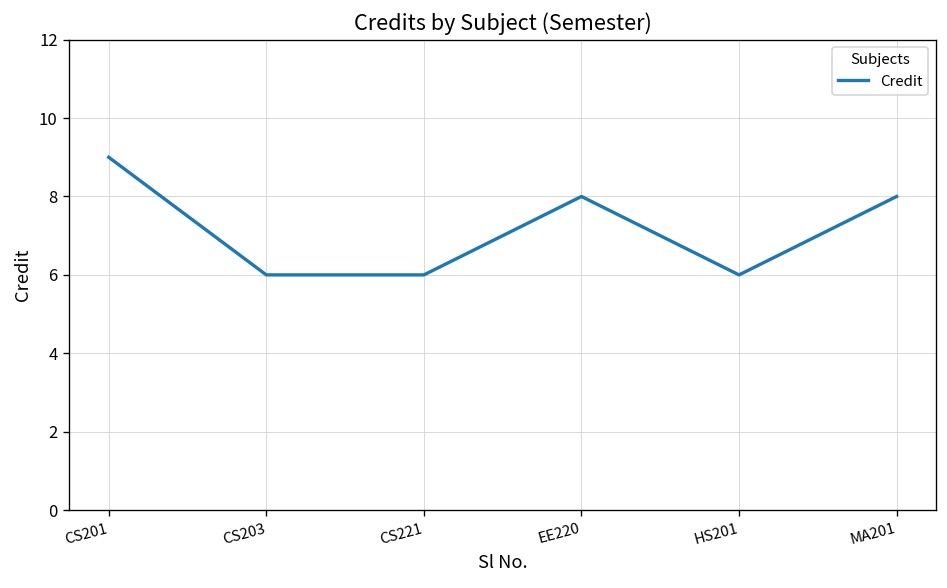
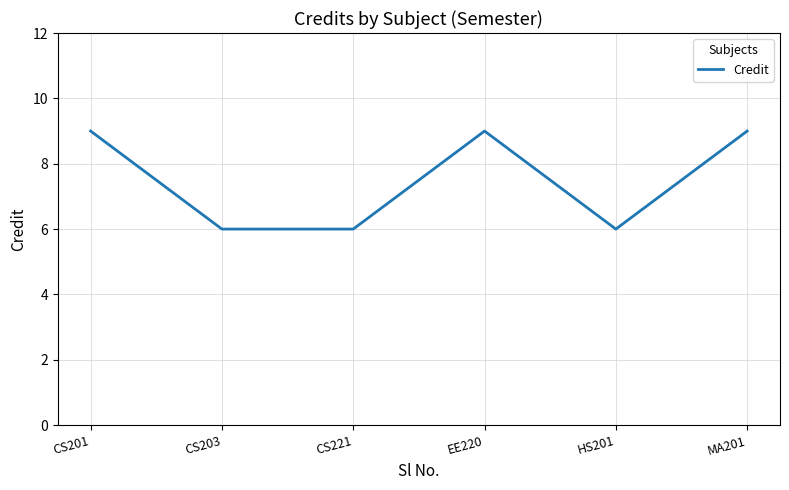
EE220: 8 -> 9
MA201: 8 -> 9
